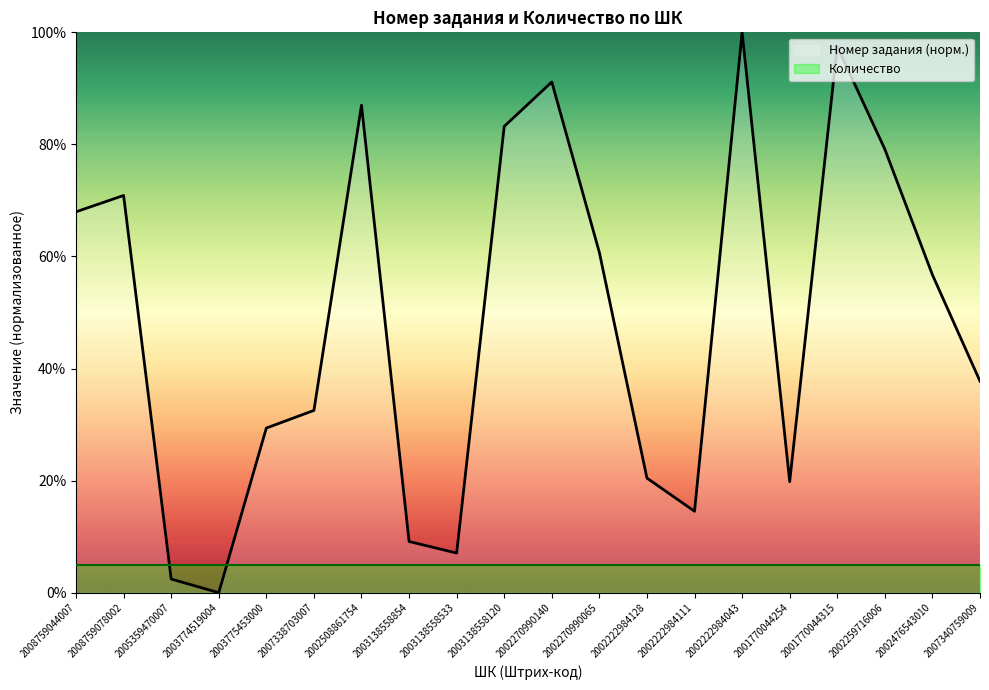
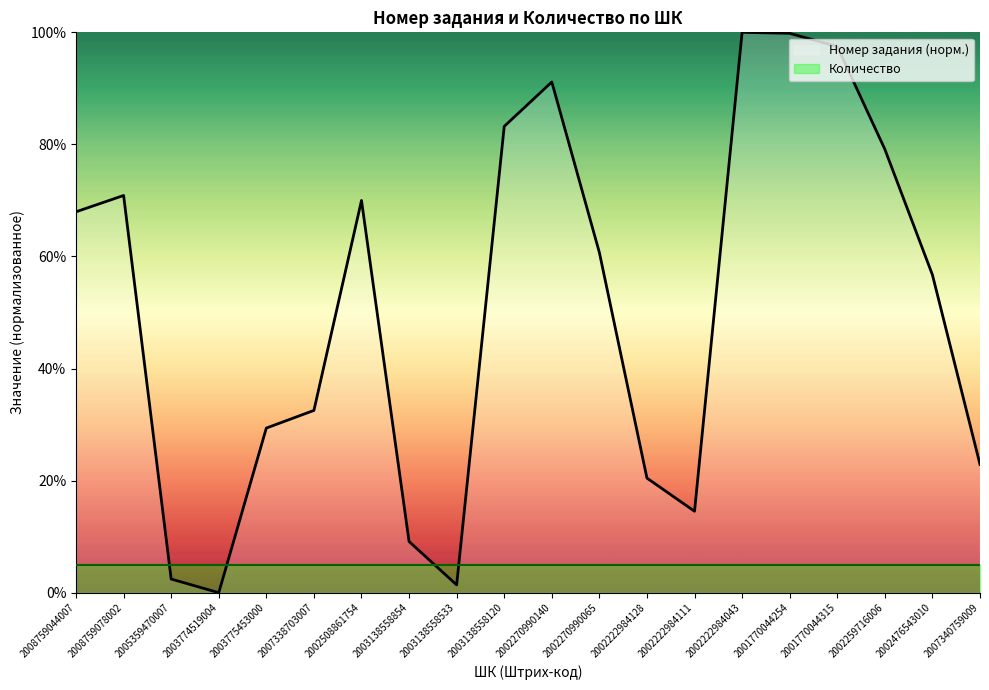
Номер задания (норм.), 2002508861754: 87% -> 70%
Номер задания (норм.), 2003138558533: 7% -> 1%
Номер задания (норм.), 2001770044254: 20% -> 100%
Номер задания (норм.), 2007340759009: 38% -> 23%
